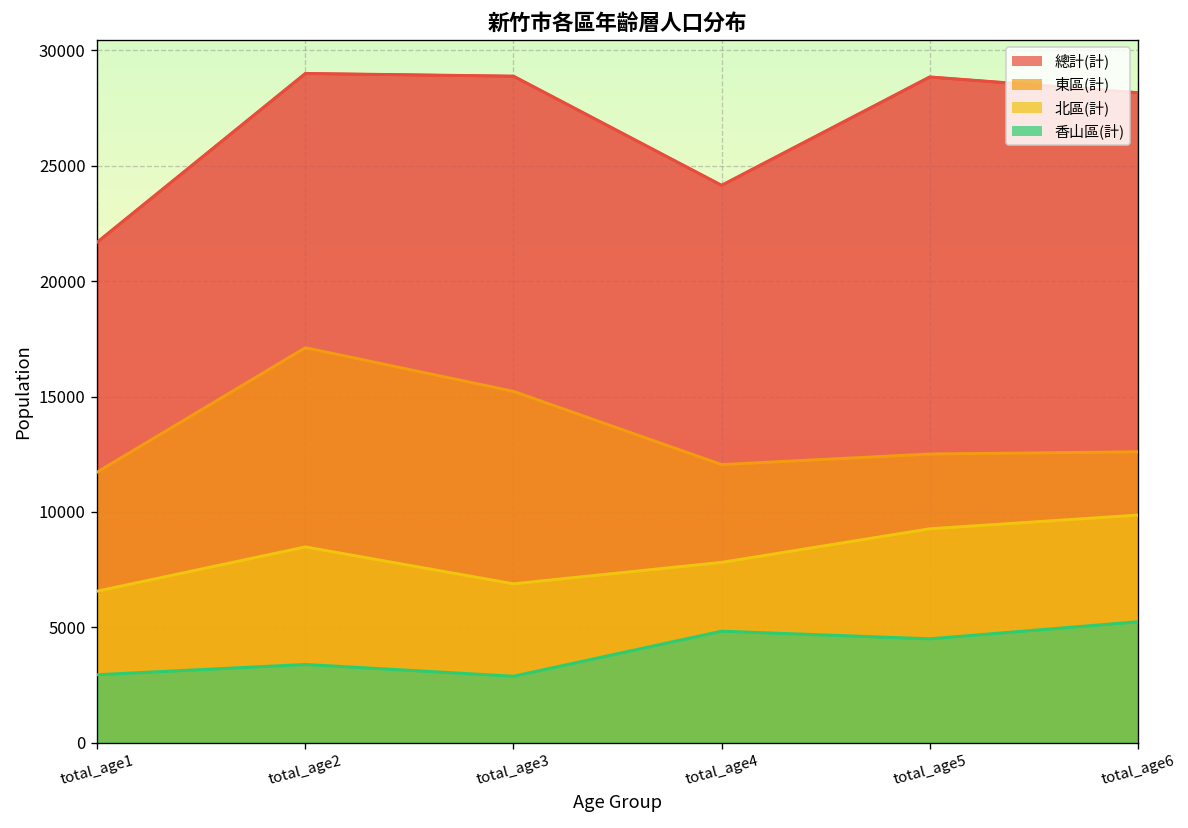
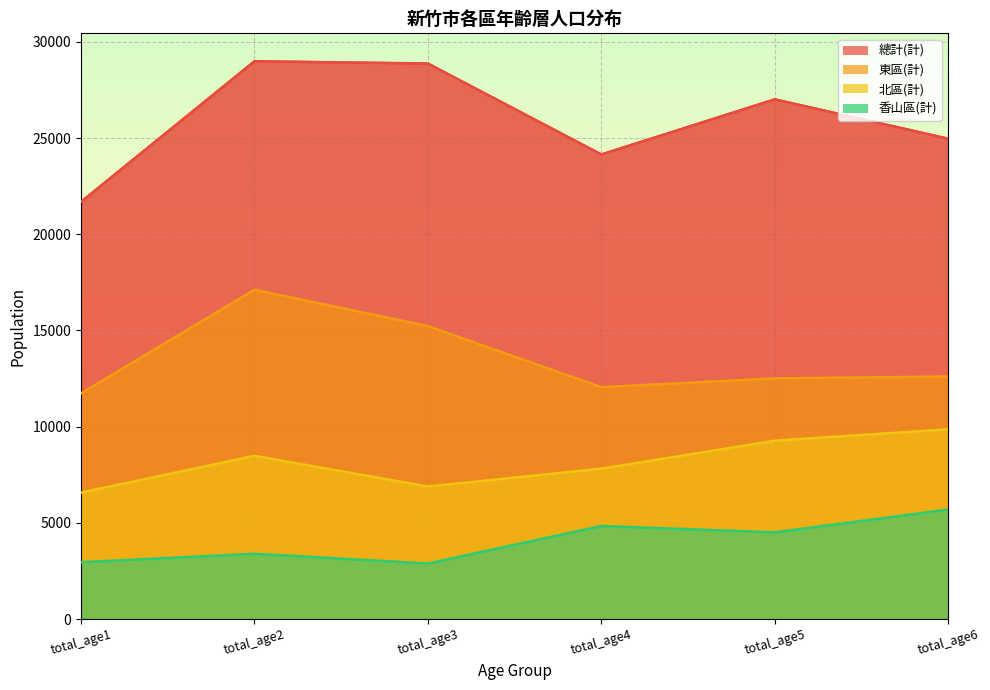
總計(計), total_age5: 28800 -> 27000
總計(計), total_age6: 28200 -> 25000
香山區(計), total_age6: 5200 -> 5700
